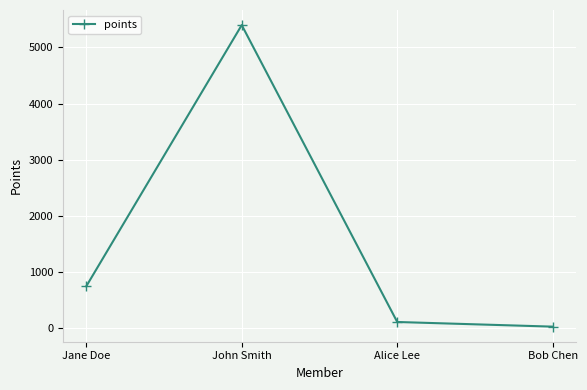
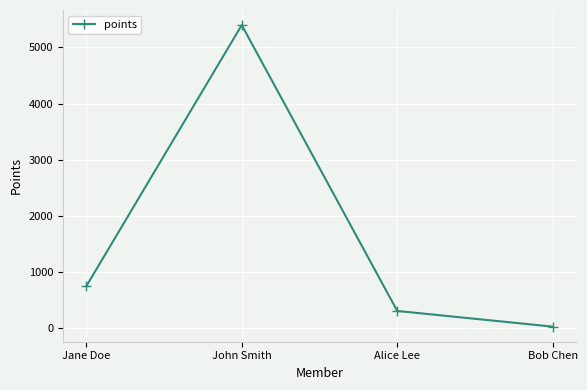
Alice Lee: 100 -> 300
